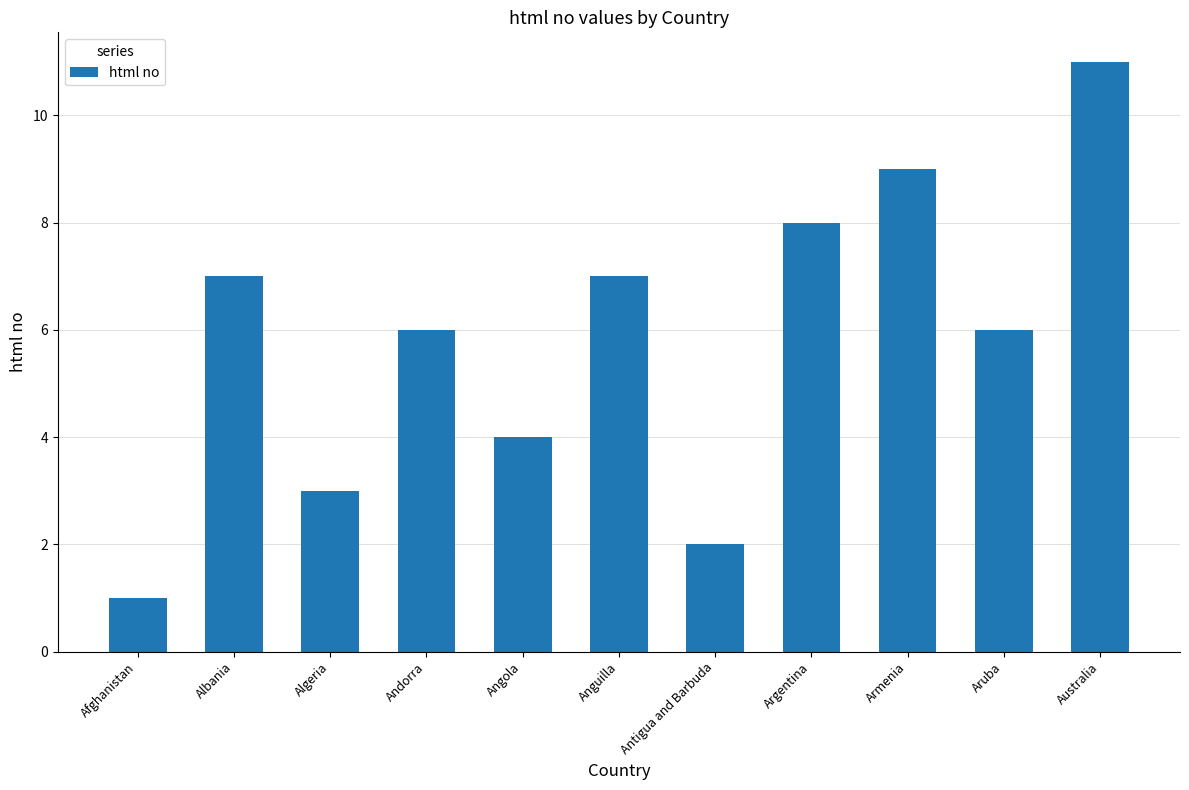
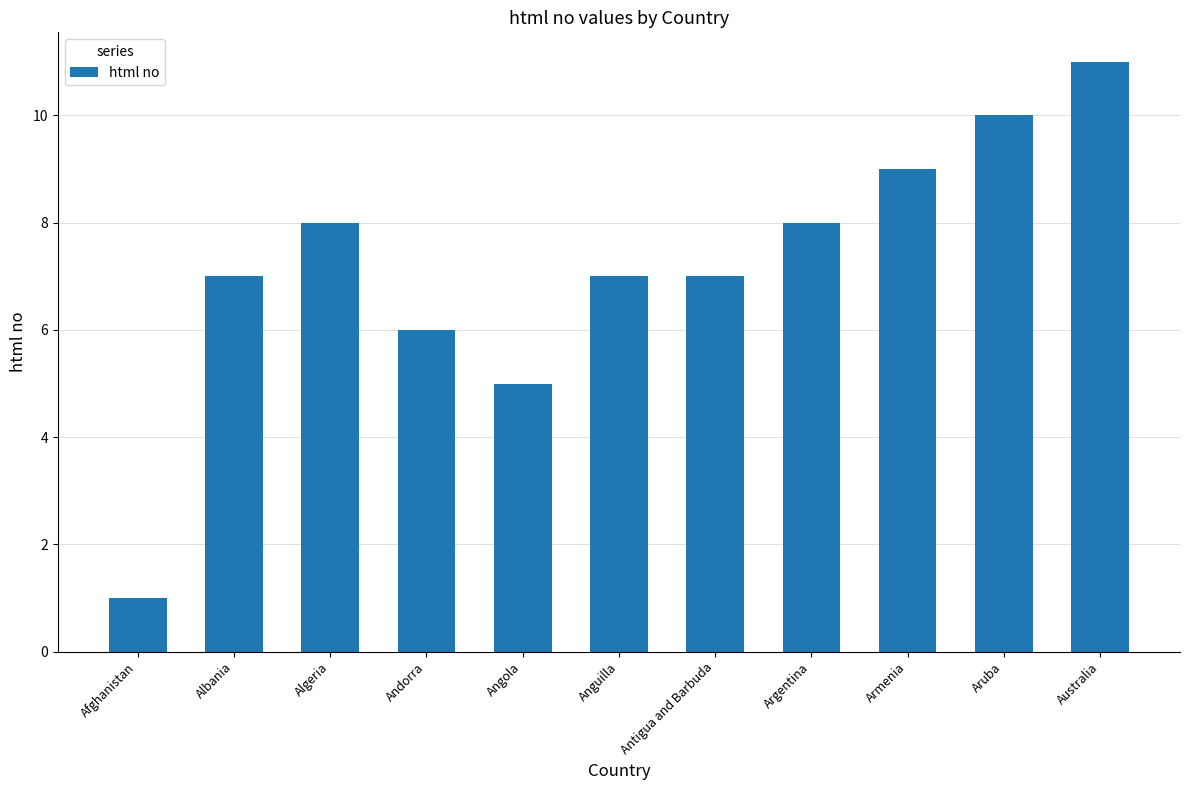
Algeria: 3 -> 8
Angola: 4 -> 5
Antigua and Barbuda: 2 -> 7
Aruba: 6 -> 10
